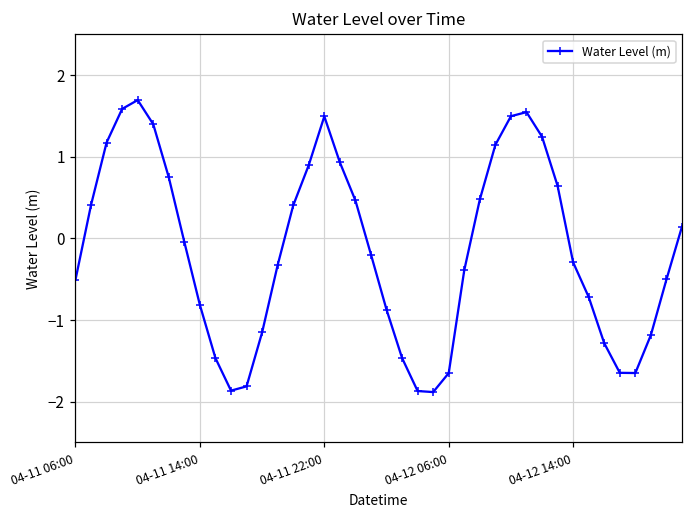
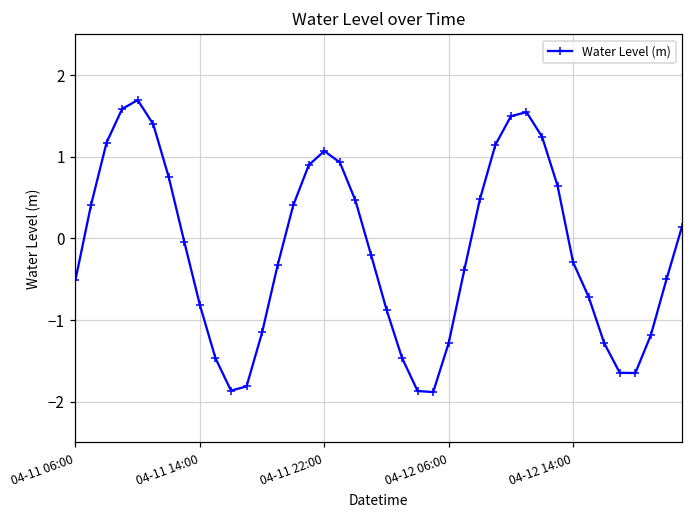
04-11 22:00: 1.5 -> 1.1
04-12 06:00: -1.7 -> -1.3
